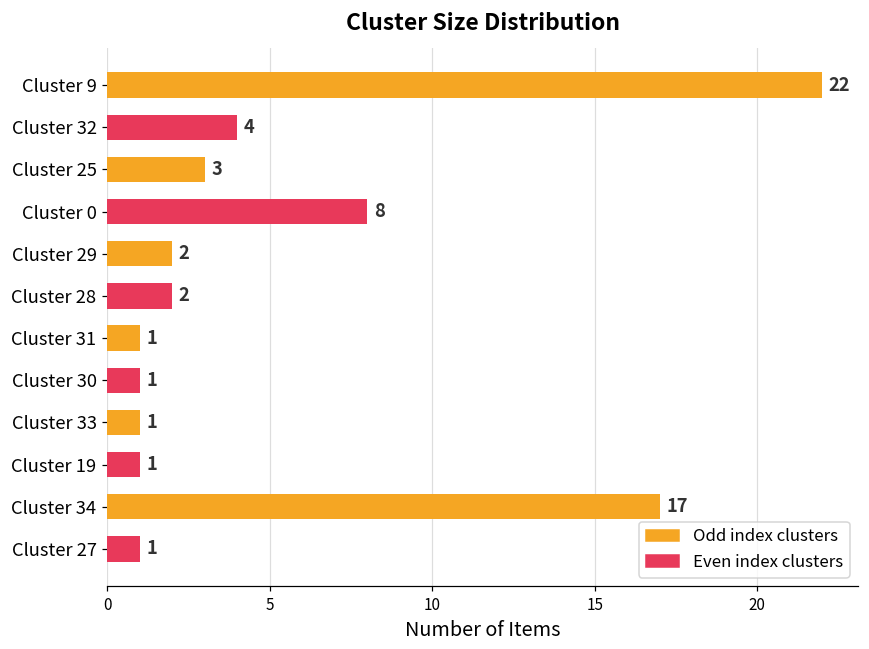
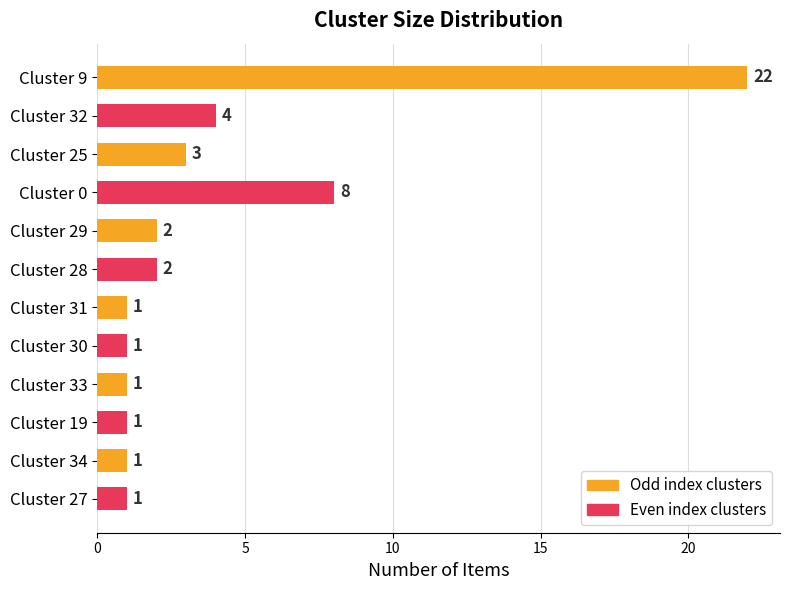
Cluster 34: 17 -> 1
